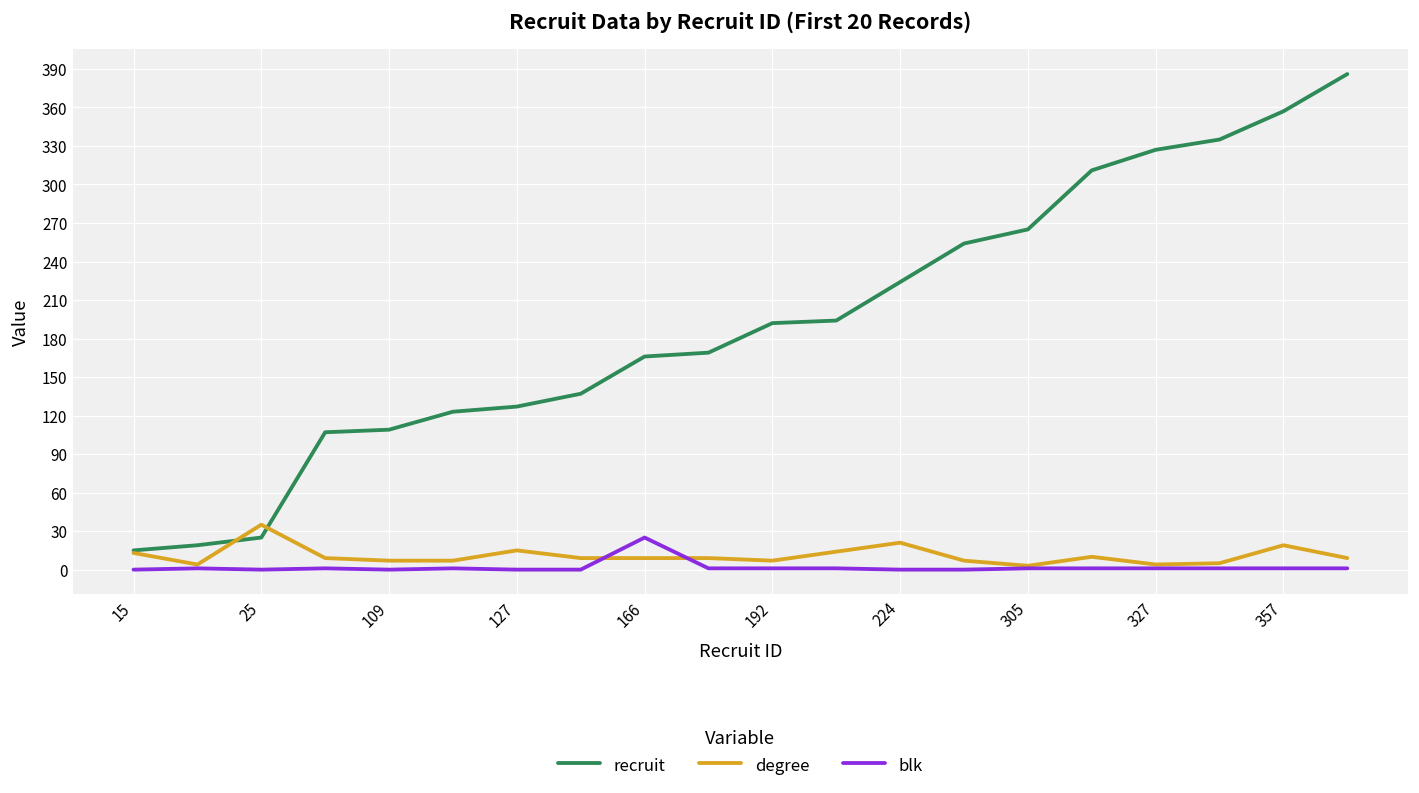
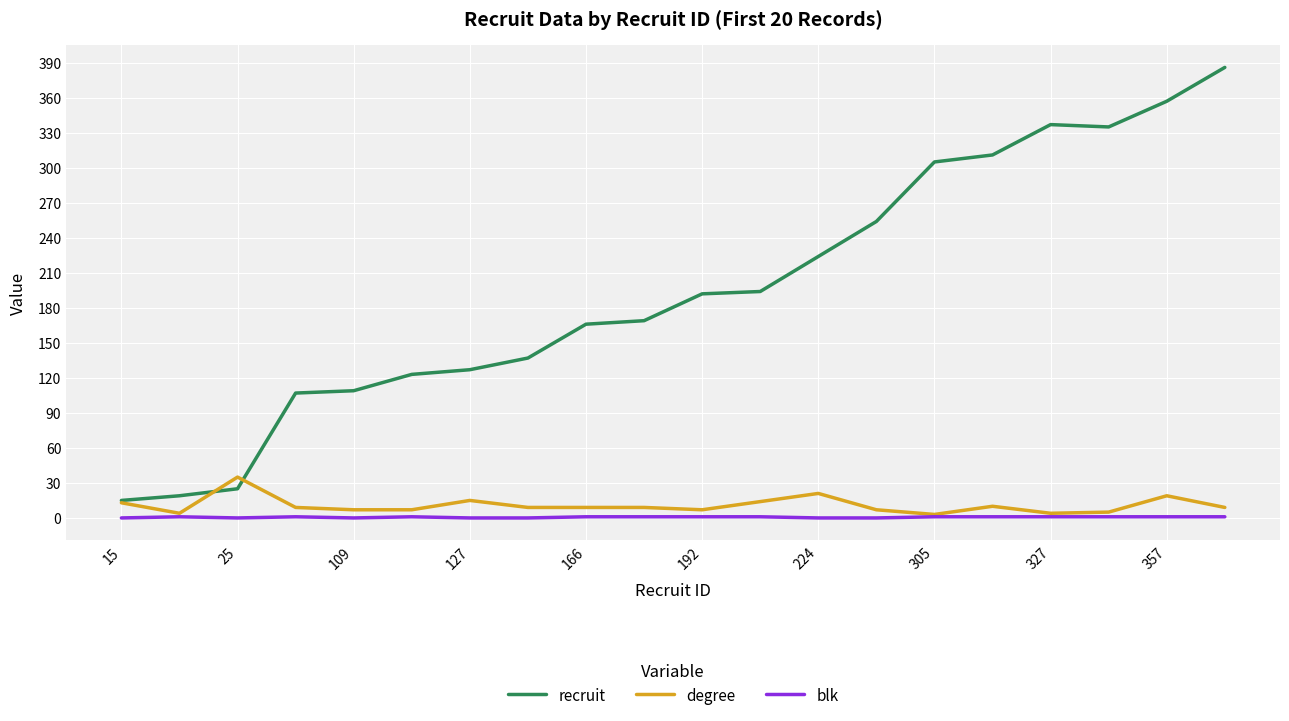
blk, 166: 25 -> 1
recruit, 305: 265 -> 305
recruit, 327: 327 -> 337
